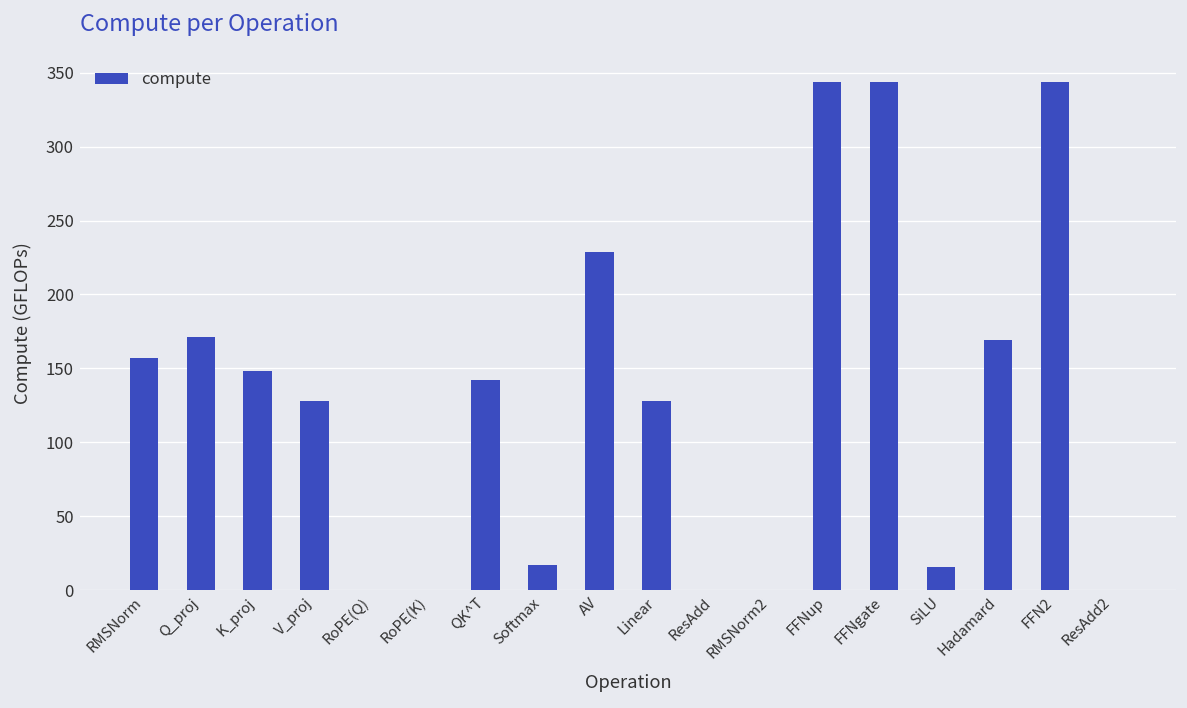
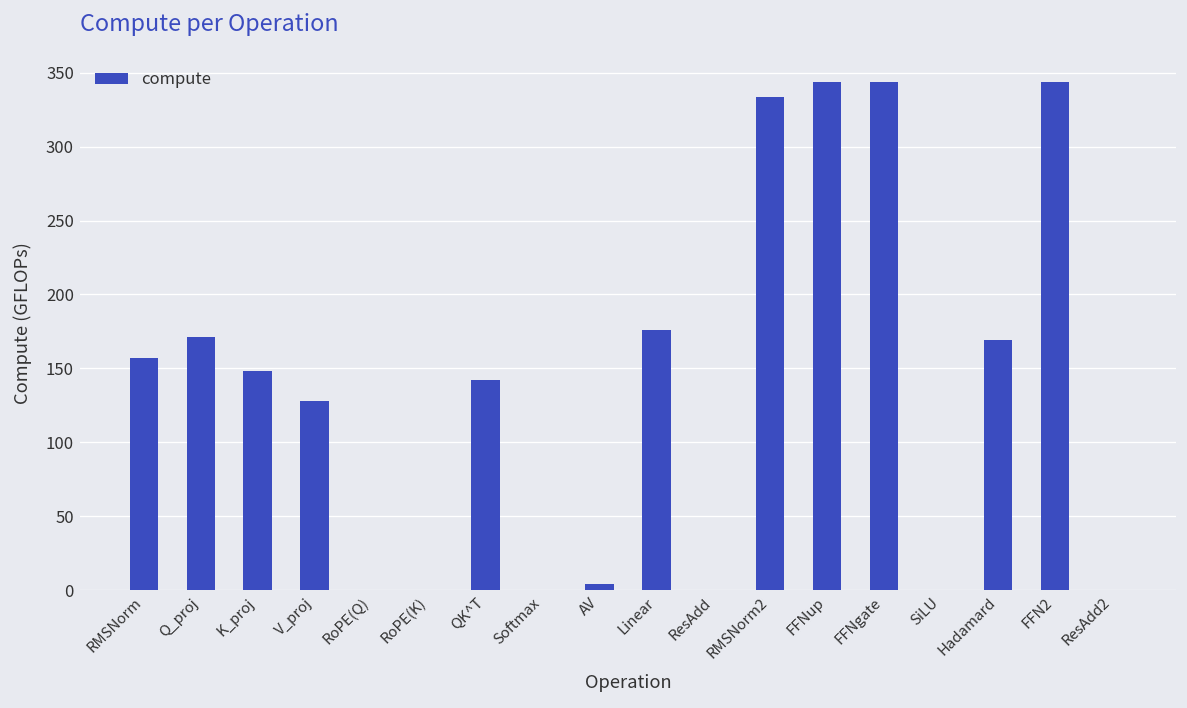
Softmax: 17 -> 0
AV: 229 -> 4
Linear: 128 -> 176
RMSNorm2: 0 -> 334
SiLU: 16 -> 0
